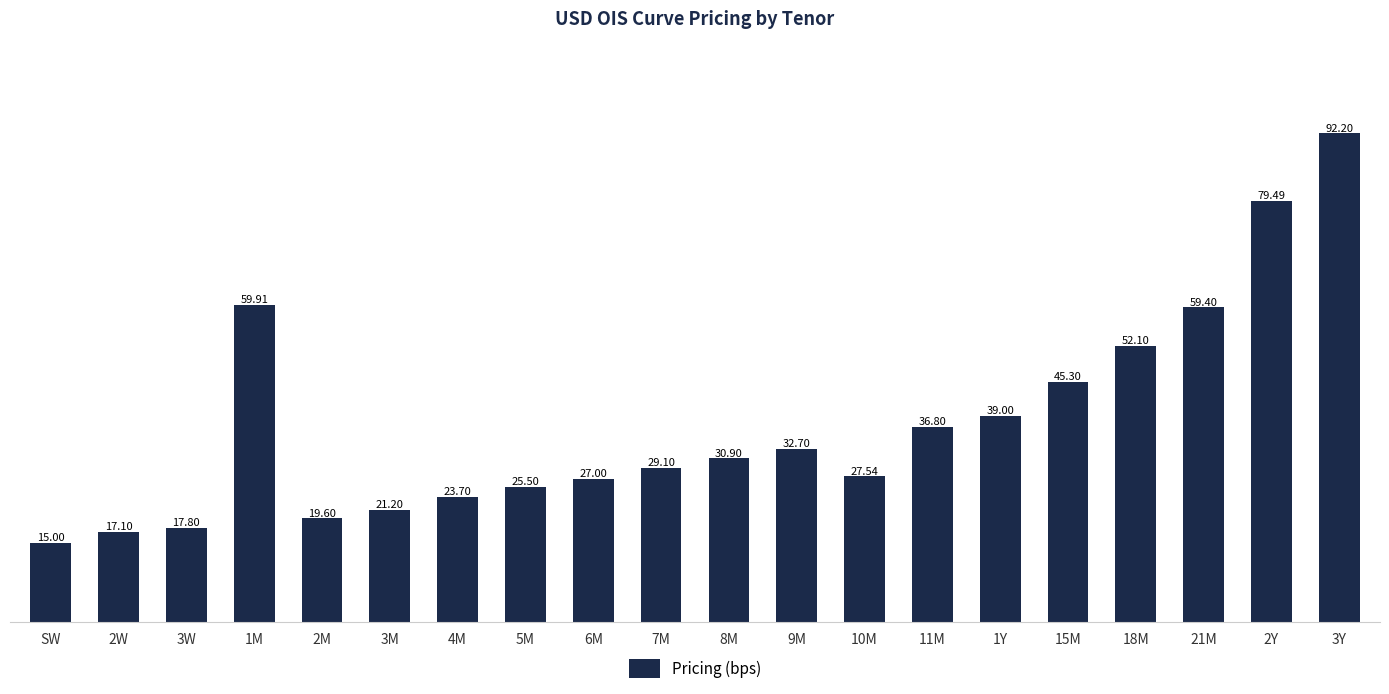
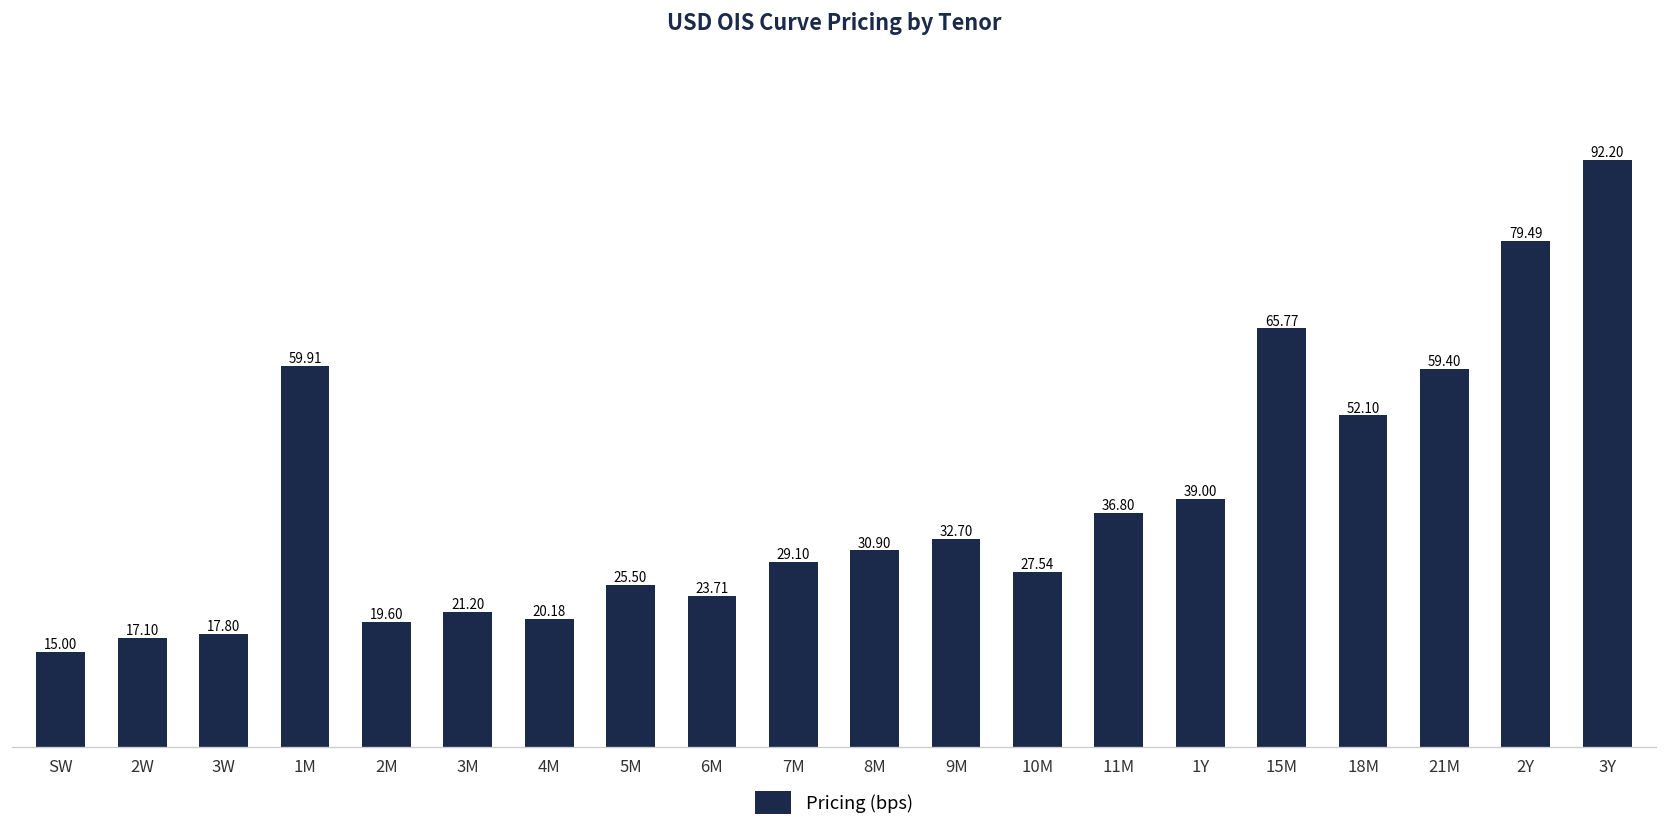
4M: 23.70 -> 20.18
6M: 27.00 -> 23.71
15M: 45.30 -> 65.77
